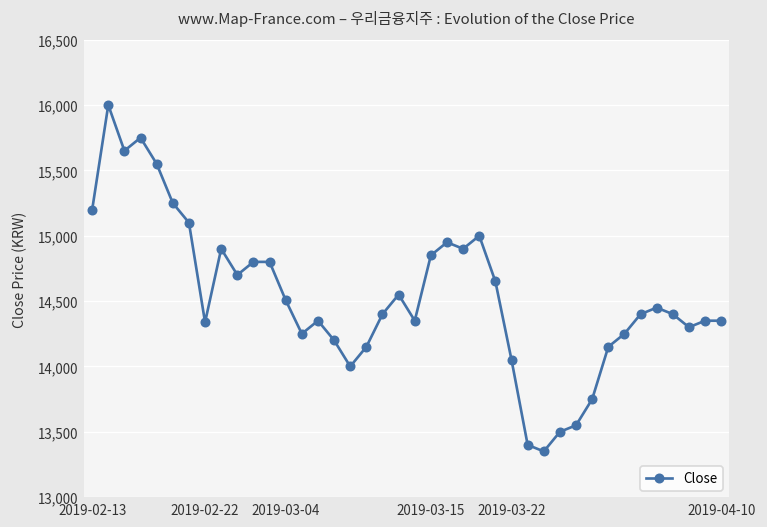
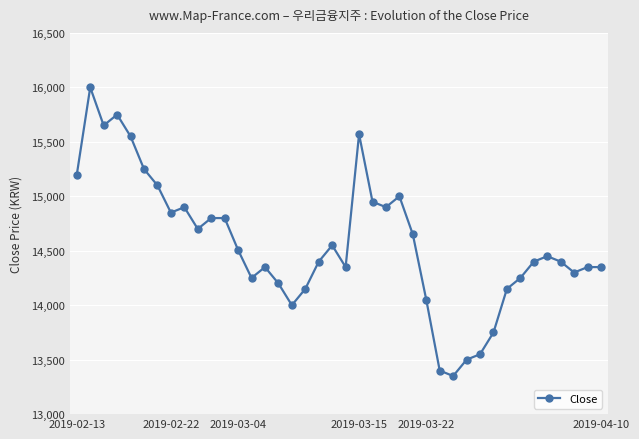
2019-02-22: 14,340 -> 14,850
2019-03-15: 14,850 -> 15,570
